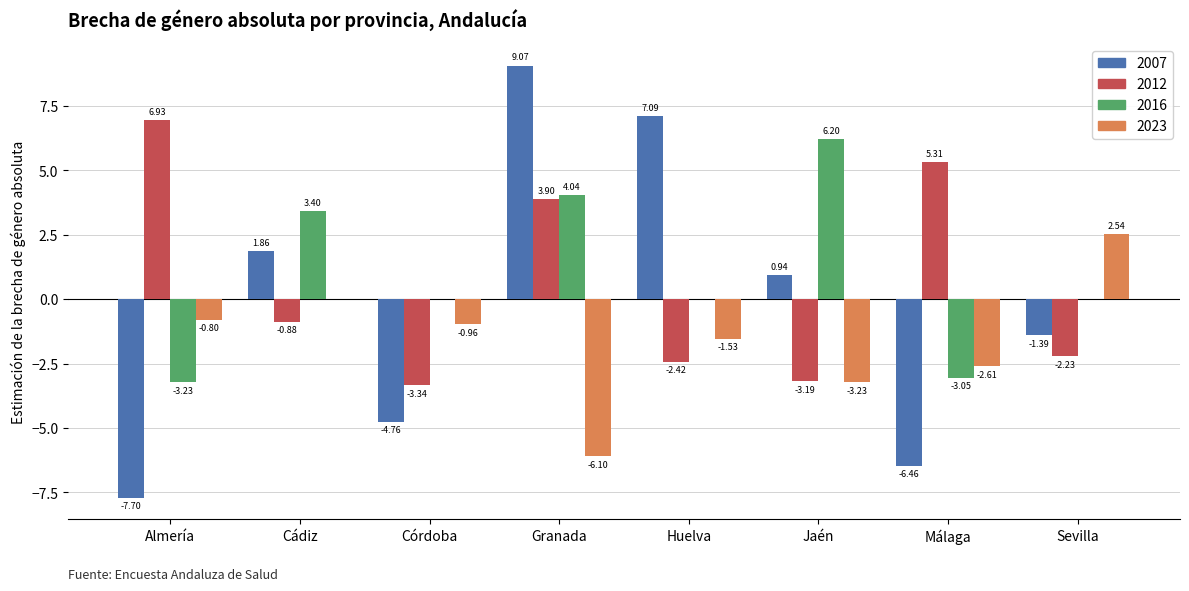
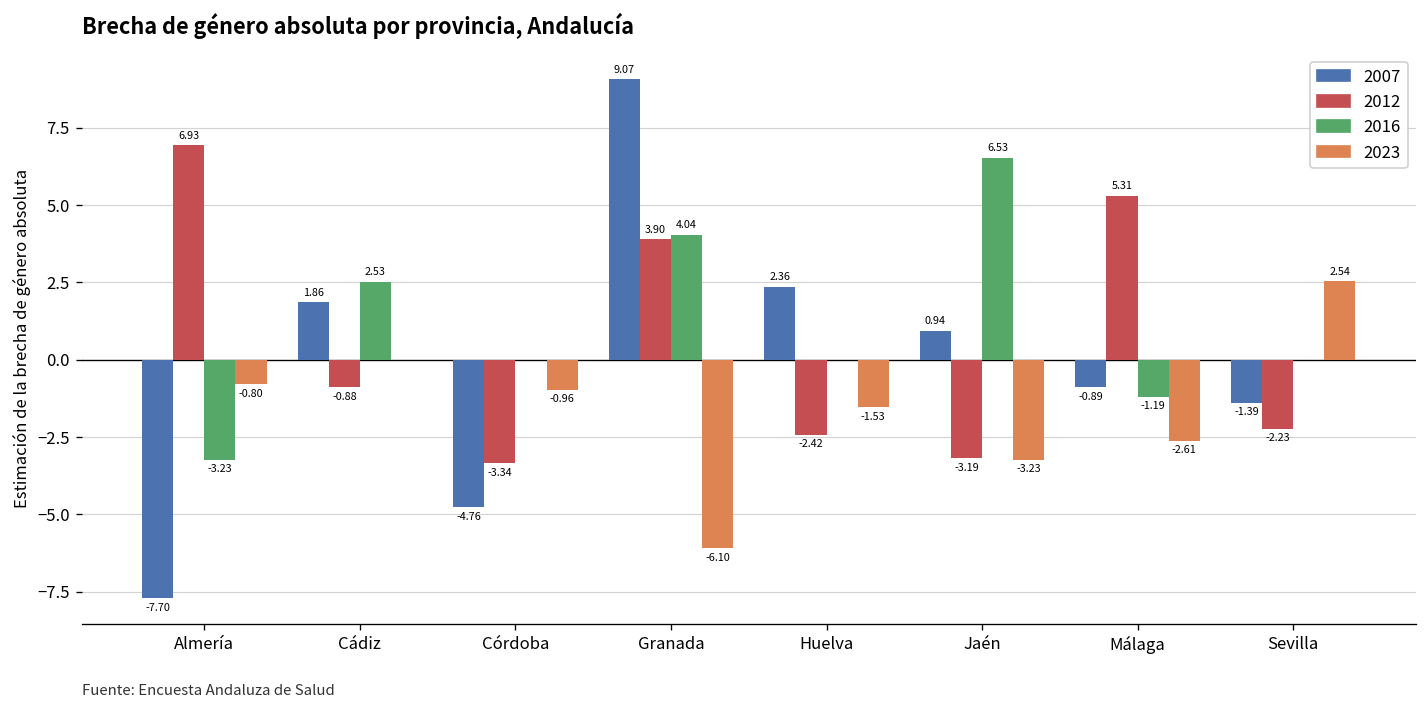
2016, Cádiz: 3.40 -> 2.53
2007, Huelva: 7.09 -> 2.36
2016, Jaén: 6.20 -> 6.53
2007, Málaga: -6.46 -> -0.89
2016, Málaga: -3.05 -> -1.19
